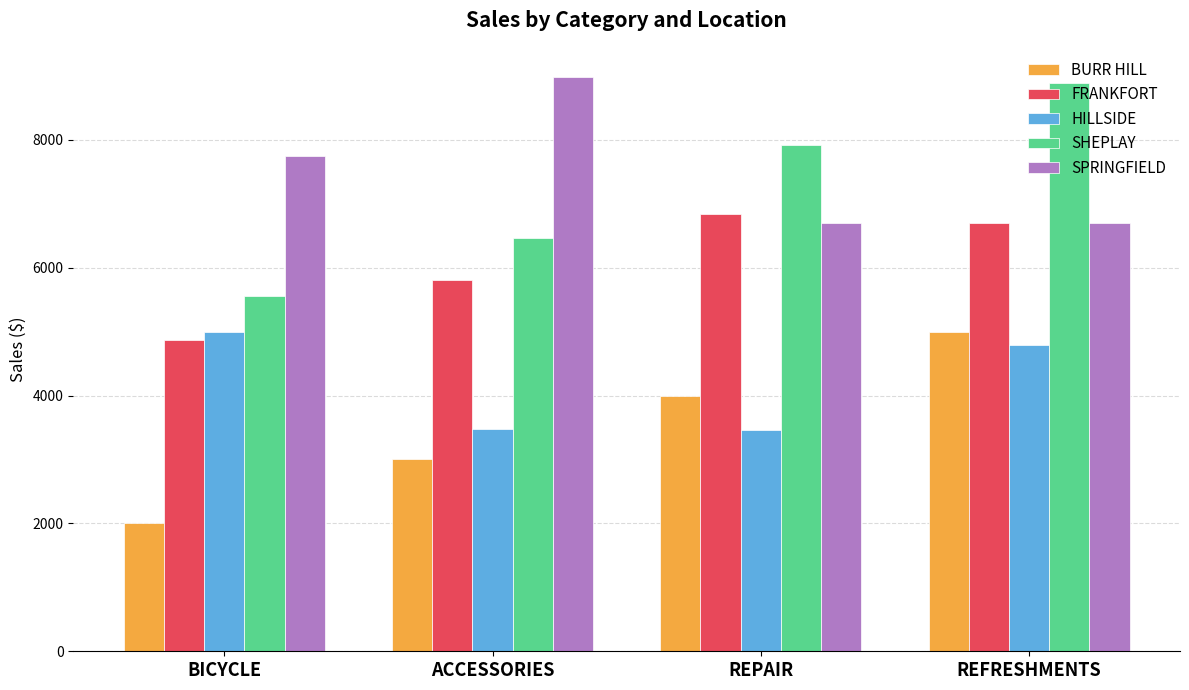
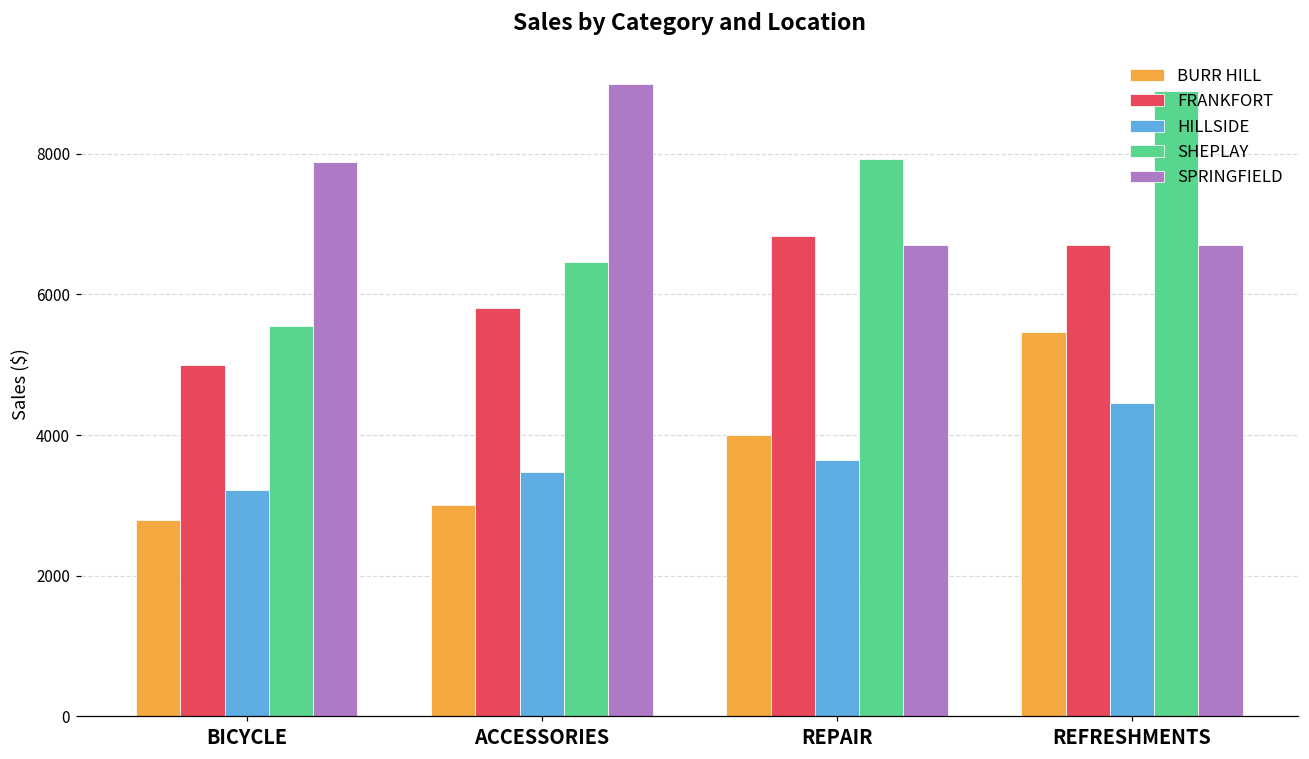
BURR HILL, BICYCLE: 2000 -> 2800
FRANKFORT, BICYCLE: 4900 -> 5000
HILLSIDE, BICYCLE: 5000 -> 3200
SPRINGFIELD, BICYCLE: 7700 -> 7900
HILLSIDE, REPAIR: 3500 -> 3700
BURR HILL, REFRESHMENTS: 5000 -> 5500
HILLSIDE, REFRESHMENTS: 4800 -> 4500
